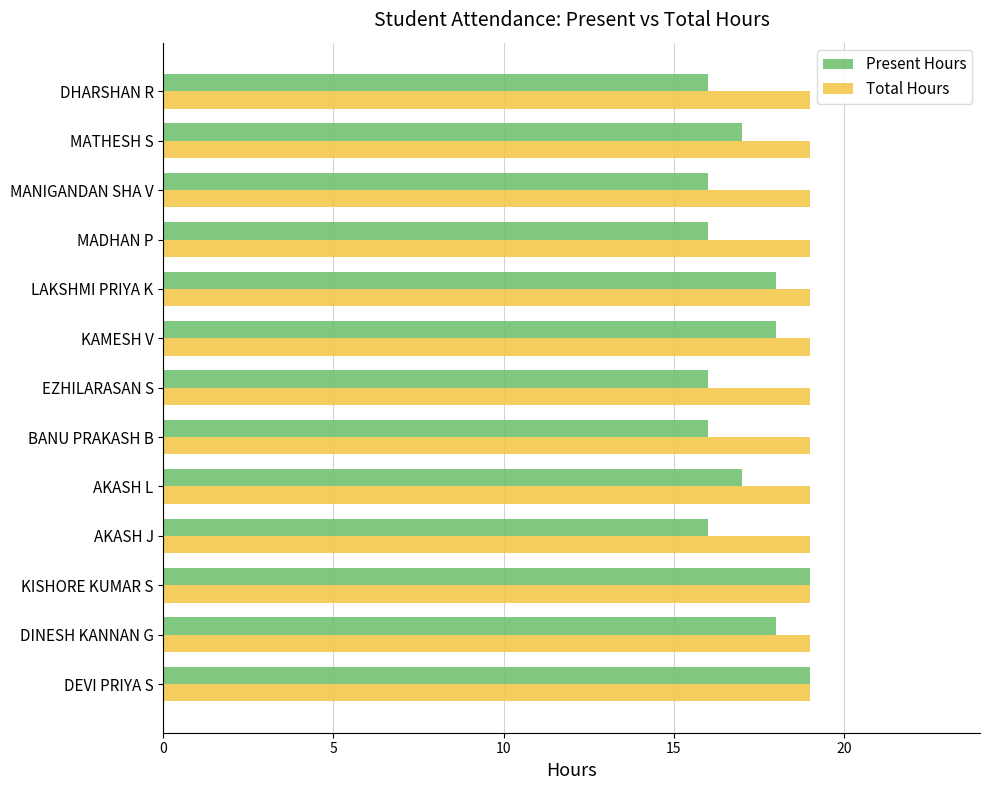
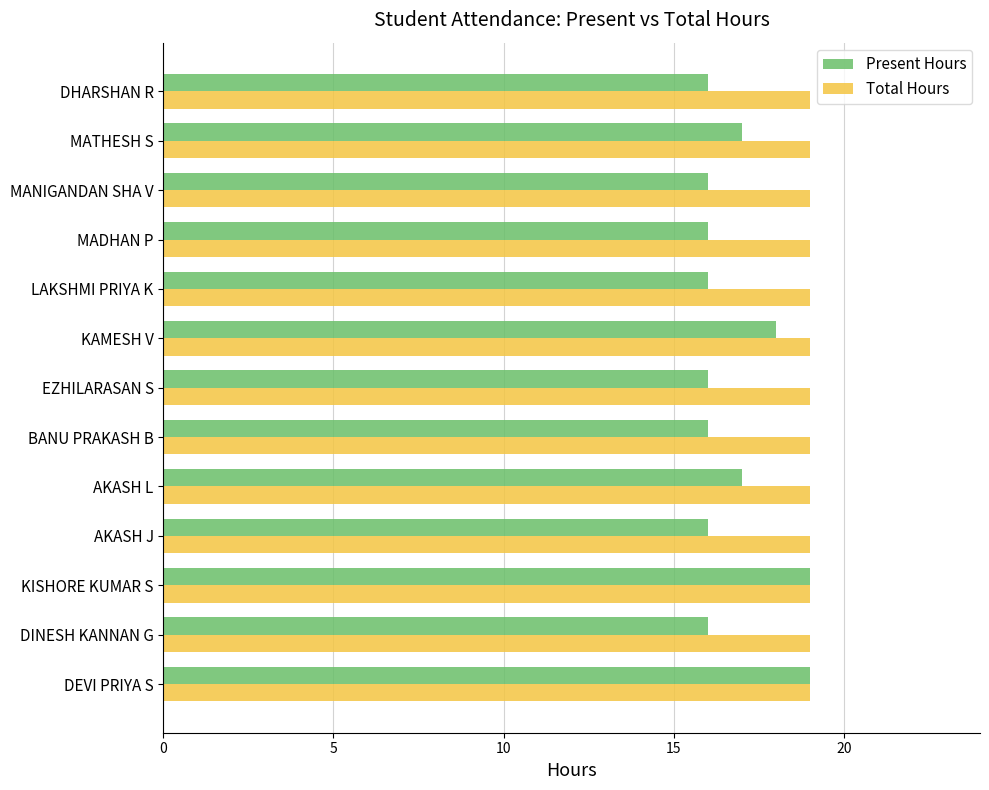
Present Hours, LAKSHMI PRIYA K: 18 -> 16
Present Hours, DINESH KANNAN G: 18 -> 16
